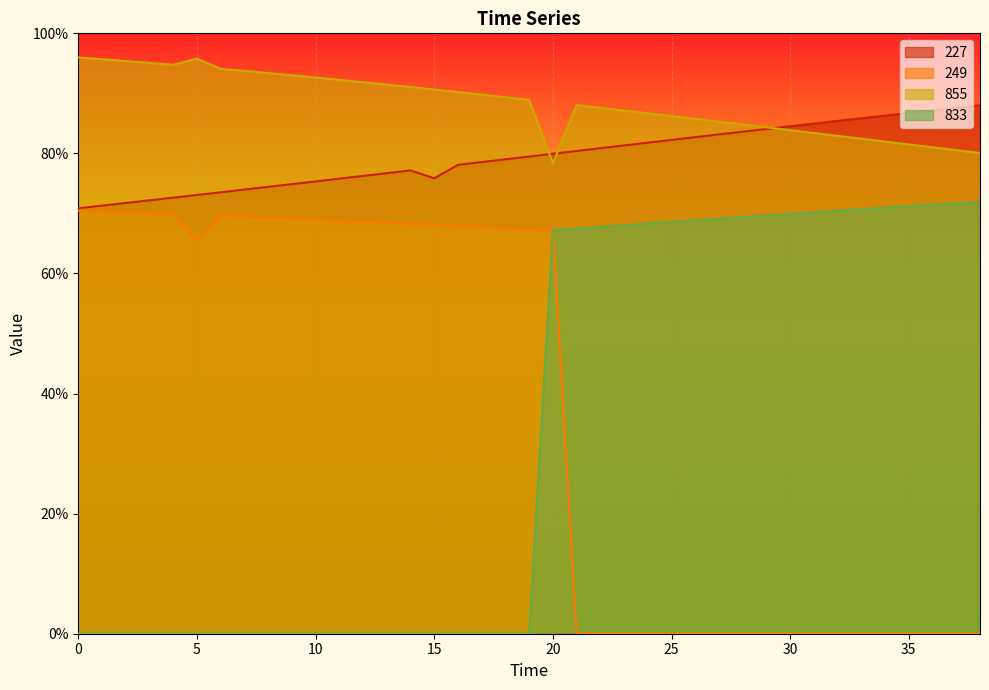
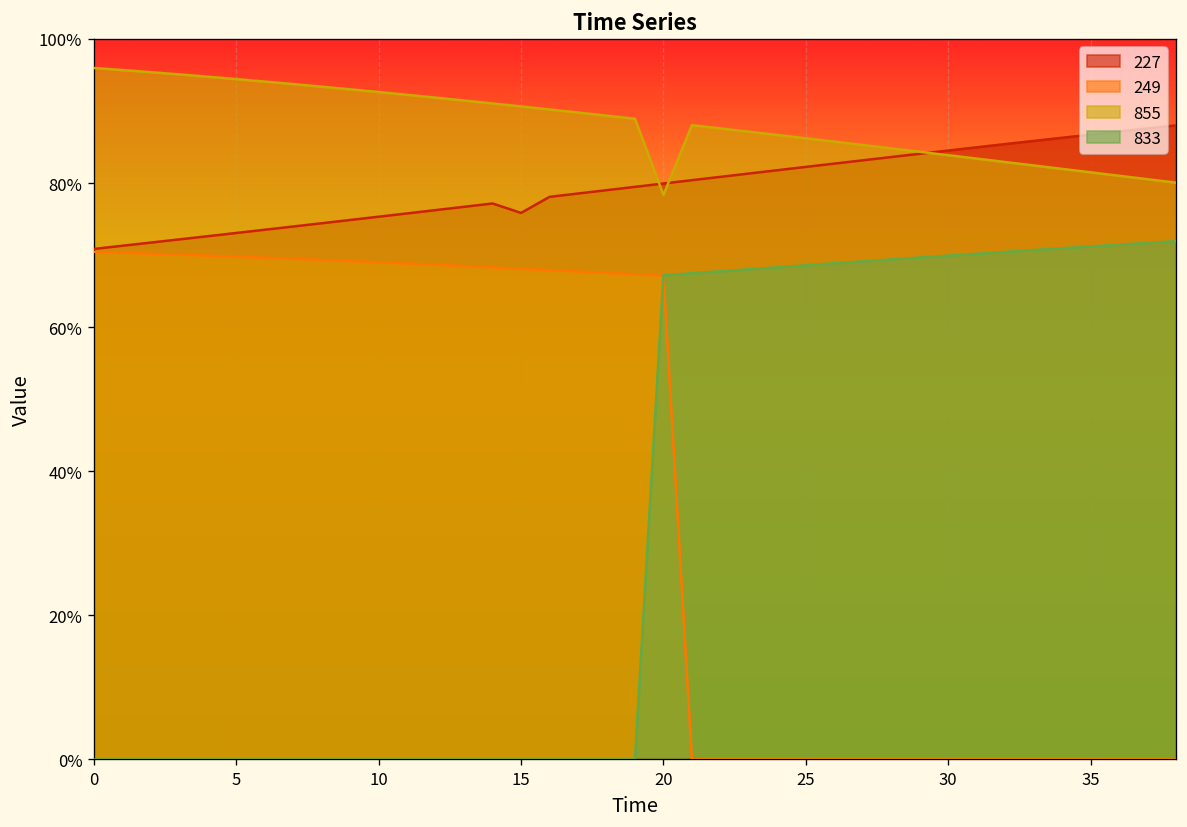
249, 5: 65% -> 70%
855, 5: 96% -> 94%
